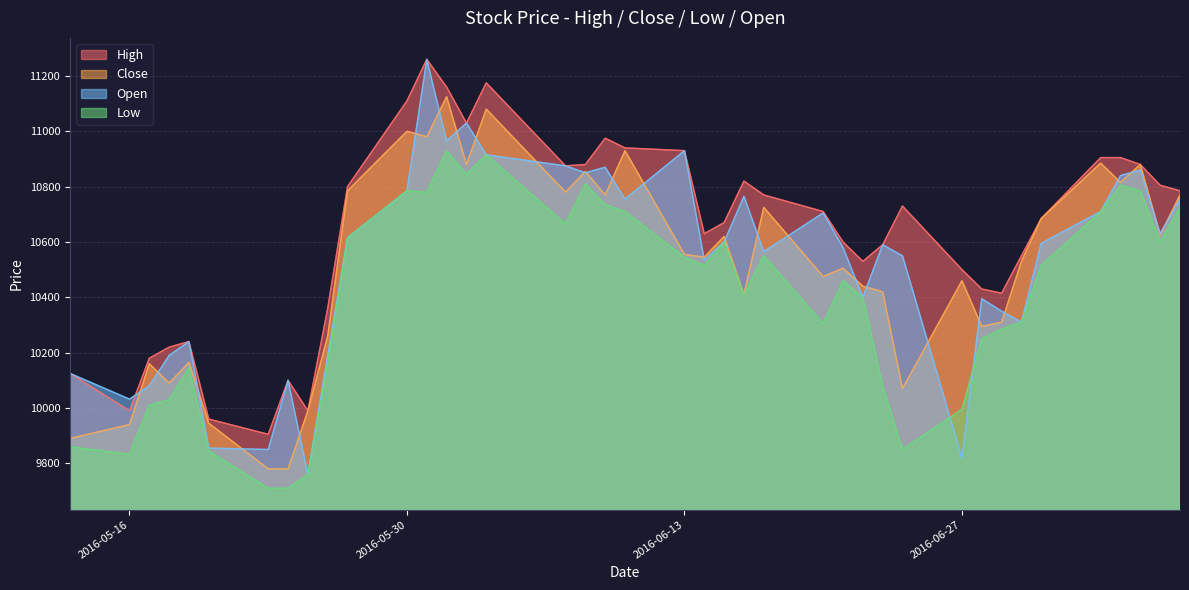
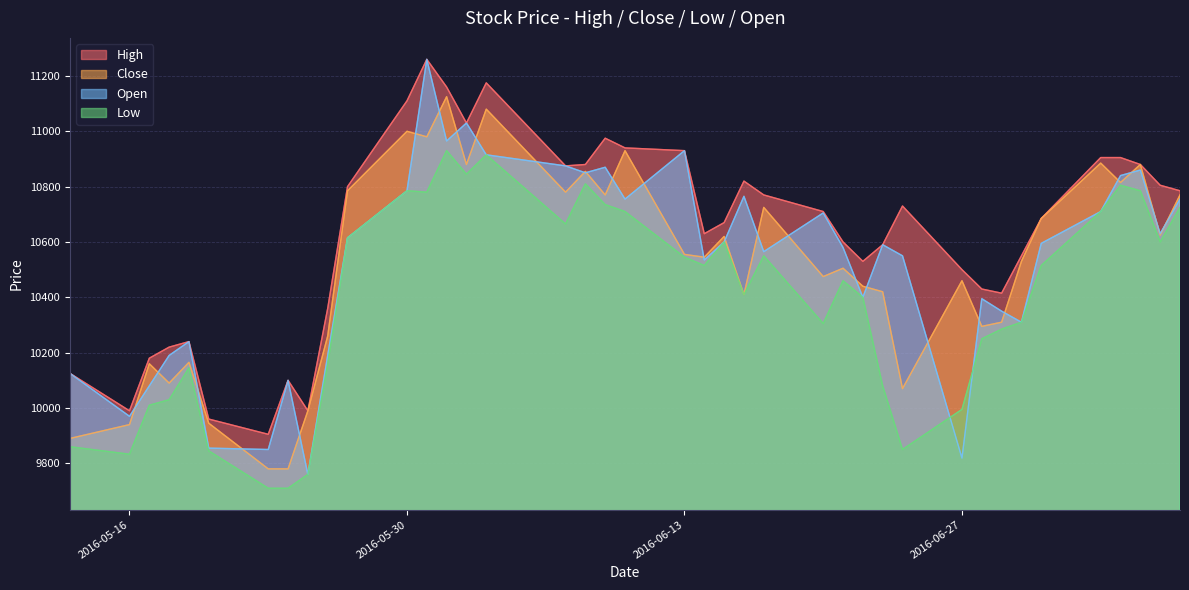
Open, 2016-05-16: 10030 -> 9970
